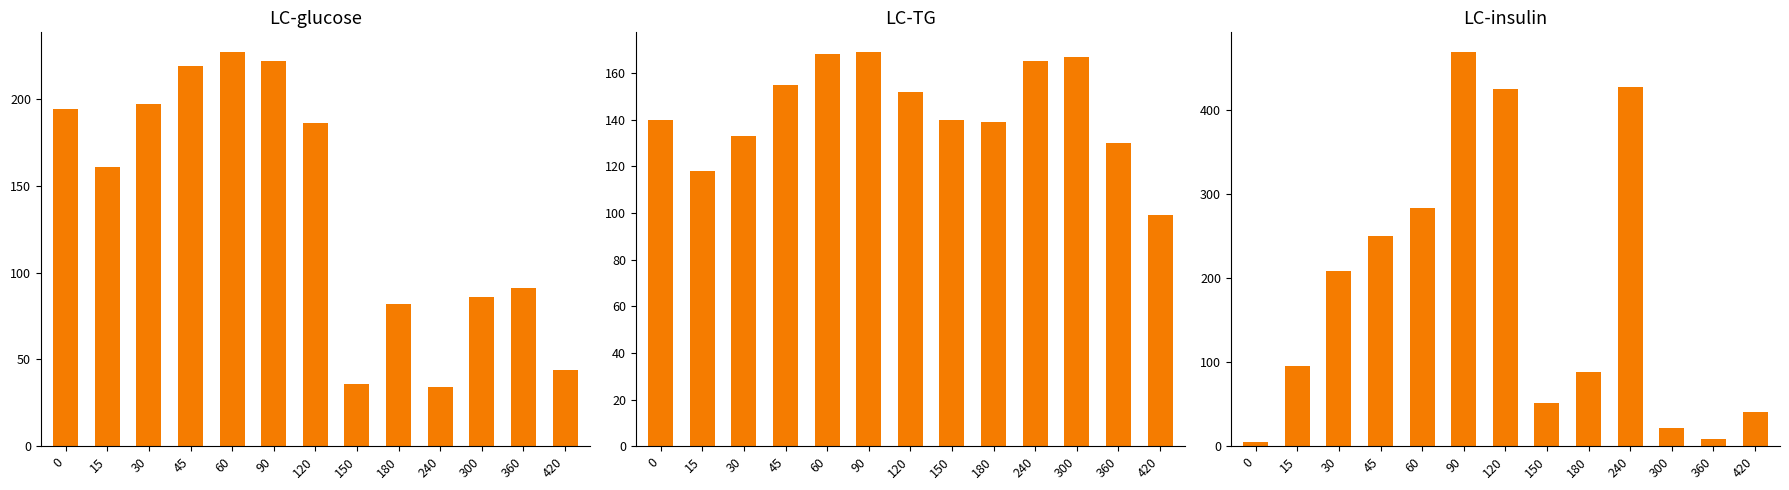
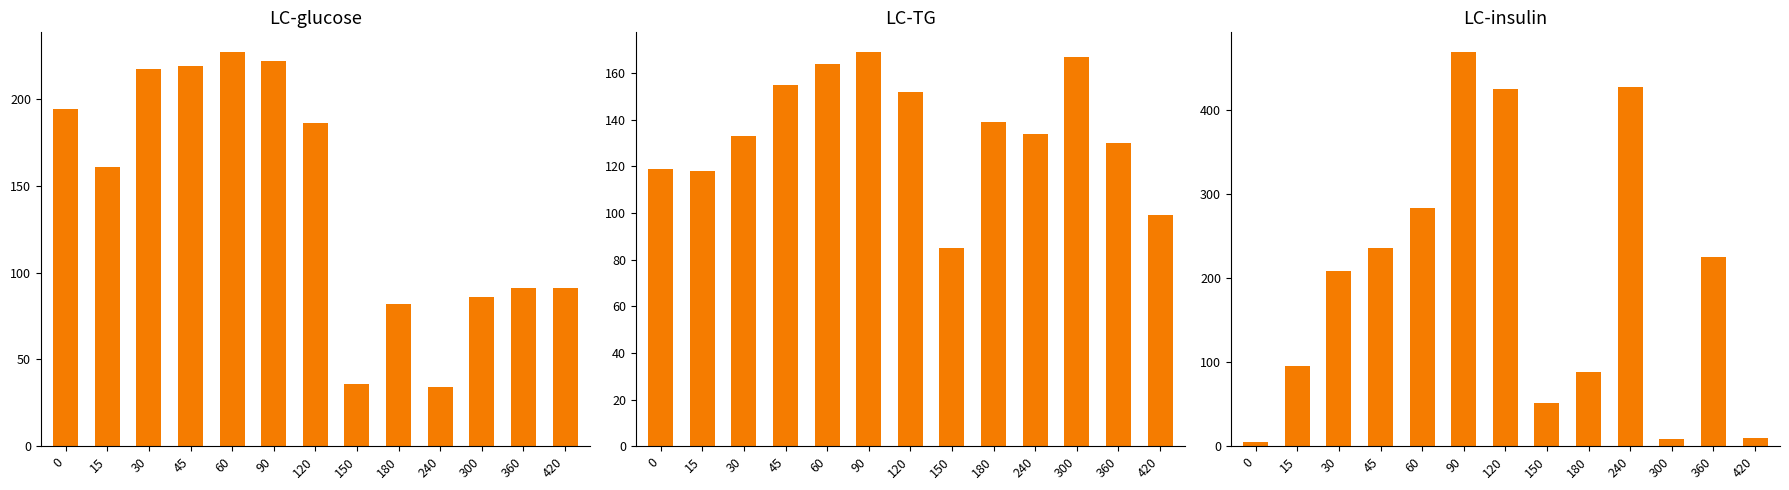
LC-glucose, 30: 197 -> 217
LC-glucose, 420: 44 -> 91
LC-TG, 0: 140 -> 119
LC-TG, 60: 168 -> 164
LC-TG, 150: 140 -> 85
LC-TG, 240: 165 -> 134
LC-insulin, 45: 250 -> 240
LC-insulin, 300: 20 -> 10
LC-insulin, 360: 10 -> 230
LC-insulin, 420: 40 -> 10
